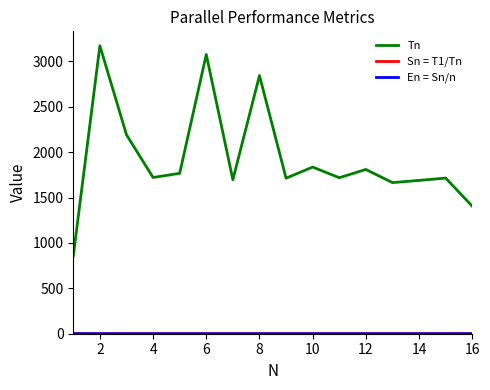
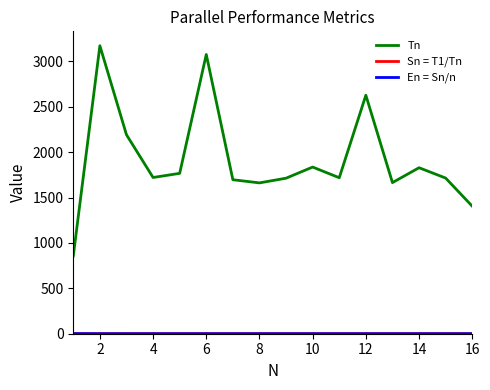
Tn, 8: 2800 -> 1700
Tn, 12: 1800 -> 2600
Tn, 14: 1700 -> 1800
